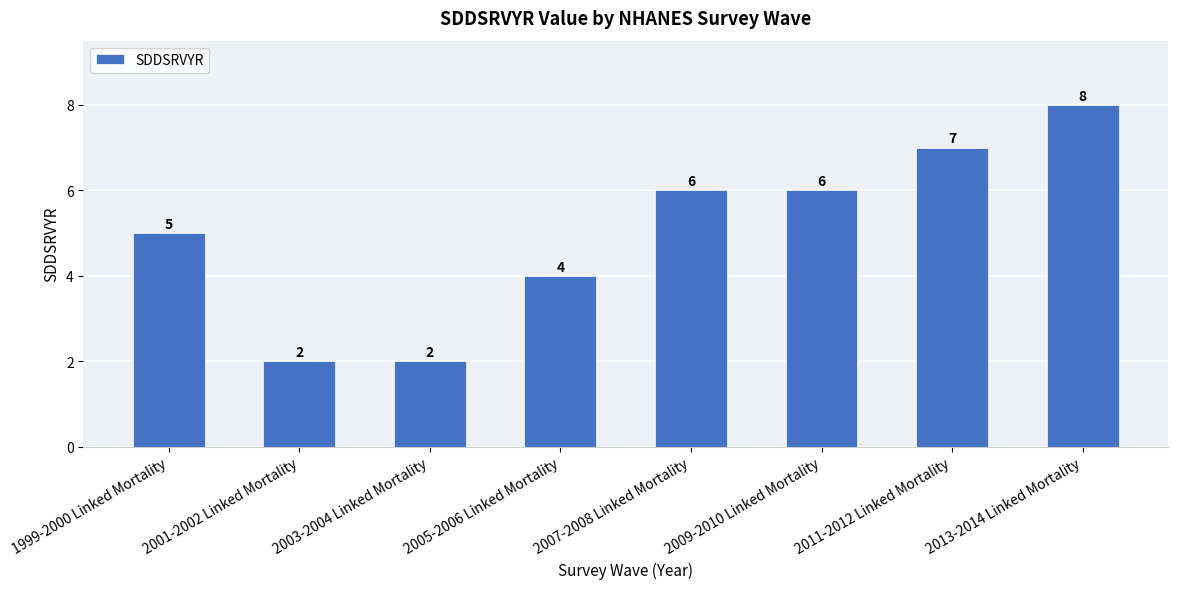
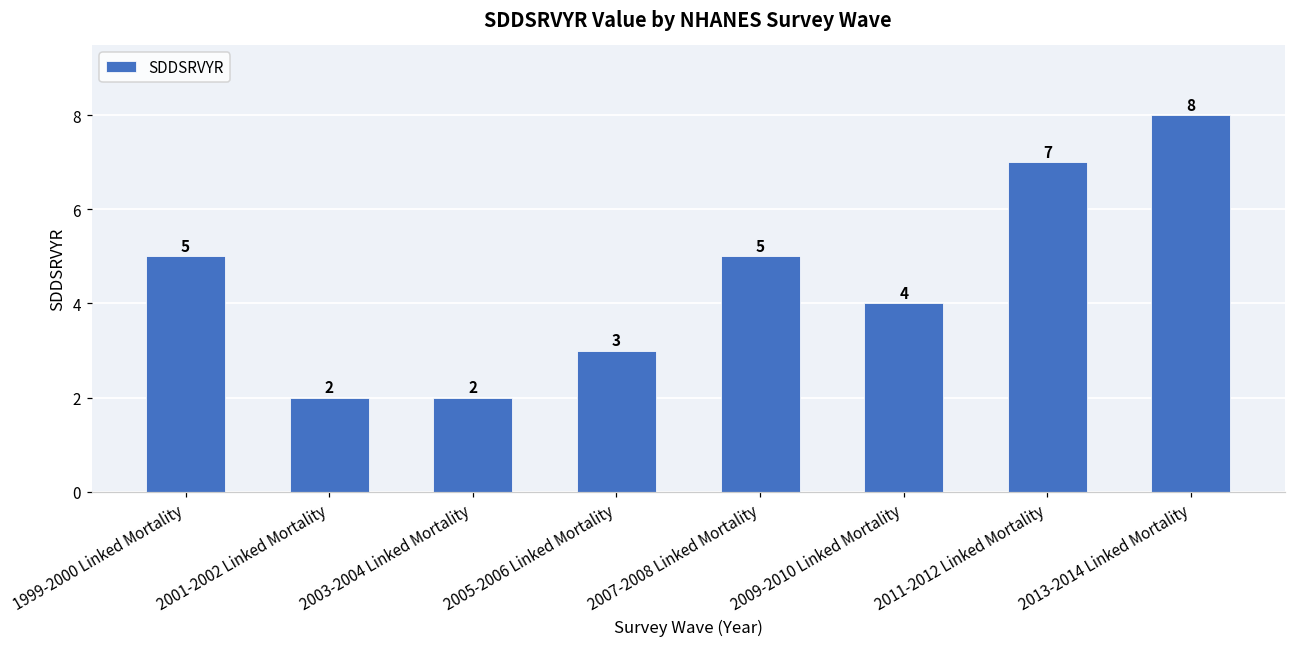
2005-2006 Linked Mortality: 4 -> 3
2007-2008 Linked Mortality: 6 -> 5
2009-2010 Linked Mortality: 6 -> 4
